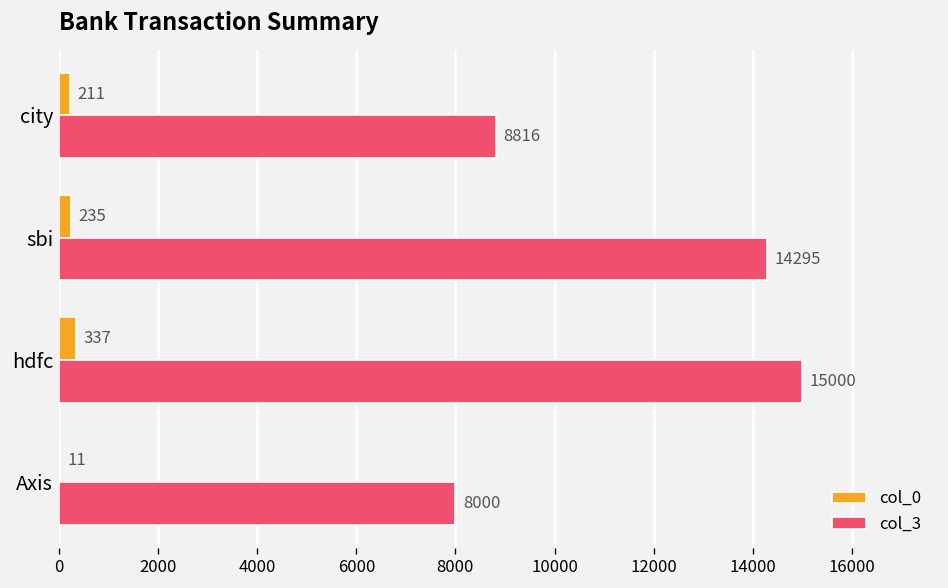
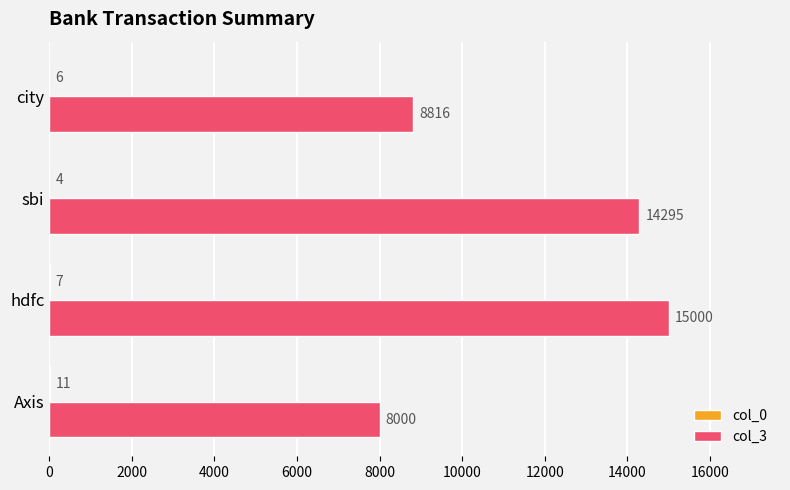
col_0, city: 211 -> 6
col_0, sbi: 235 -> 4
col_0, hdfc: 337 -> 7
